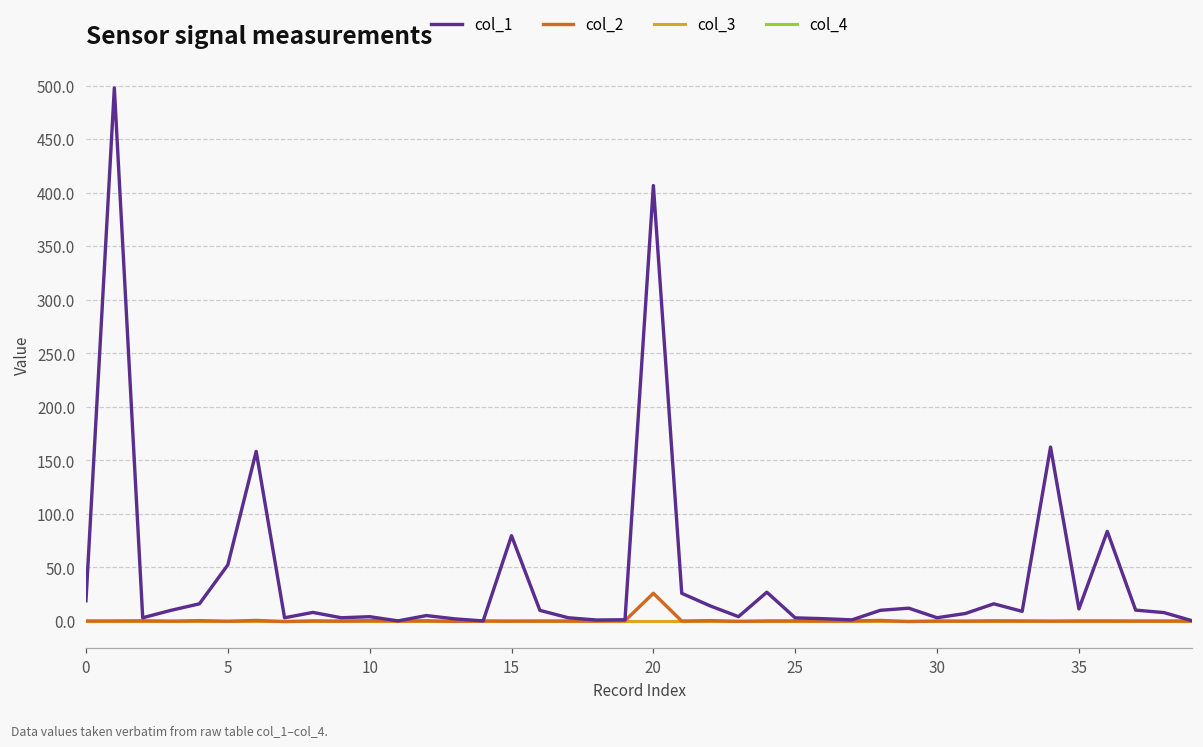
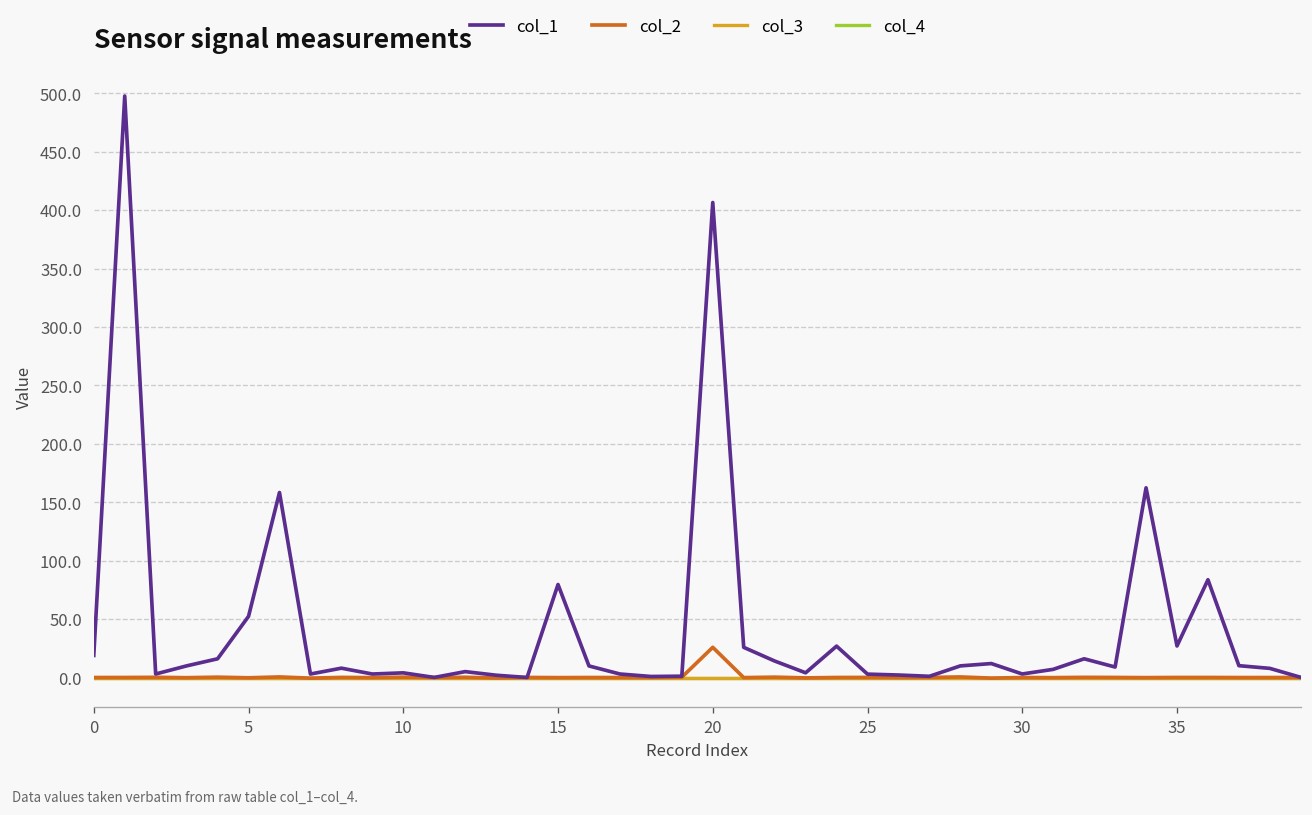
col_1, 35: 10 -> 30
